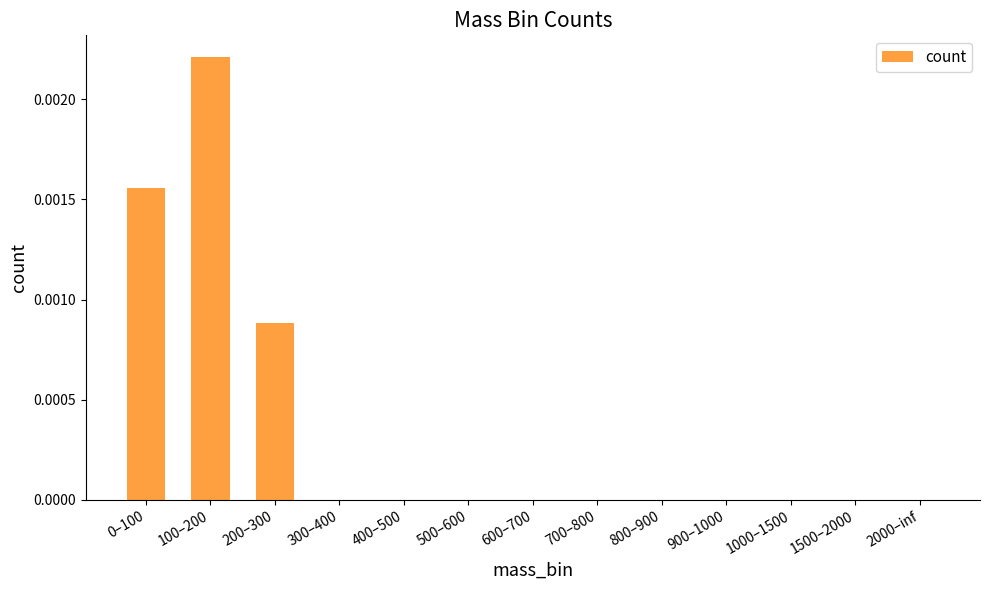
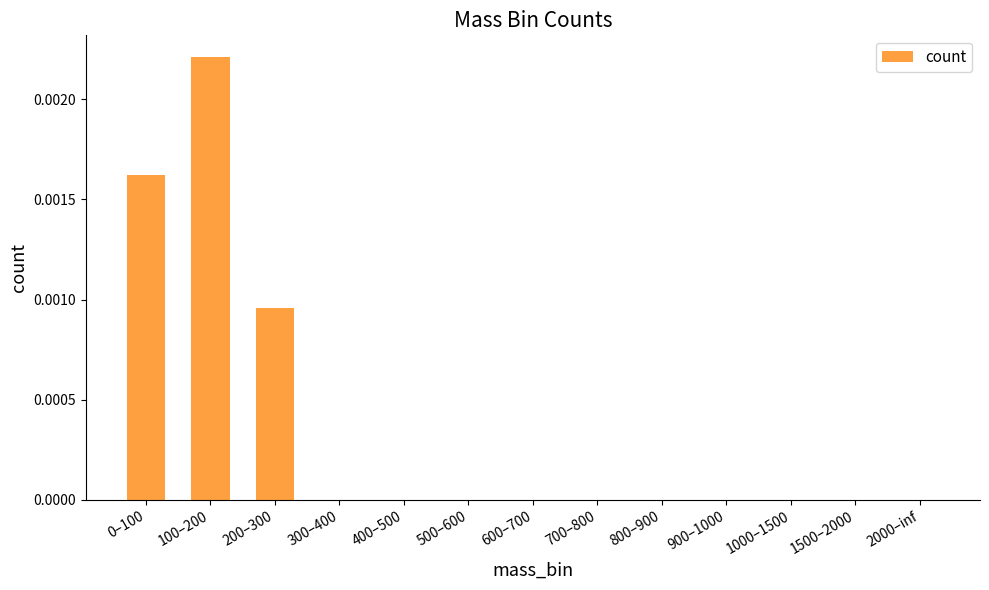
0–100: 0.00156 -> 0.00162
200–300: 0.00088 -> 0.00096
